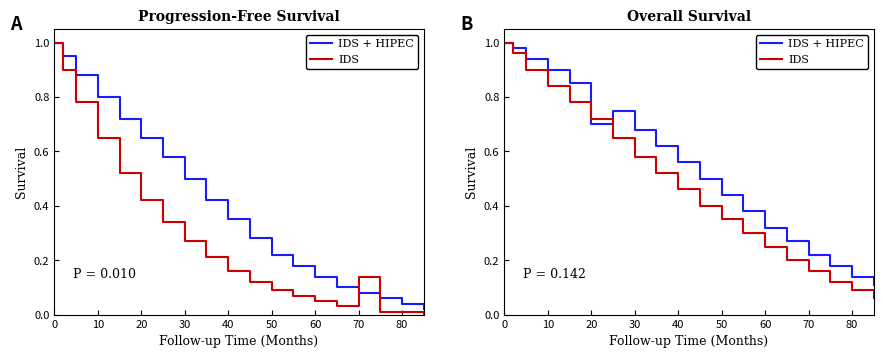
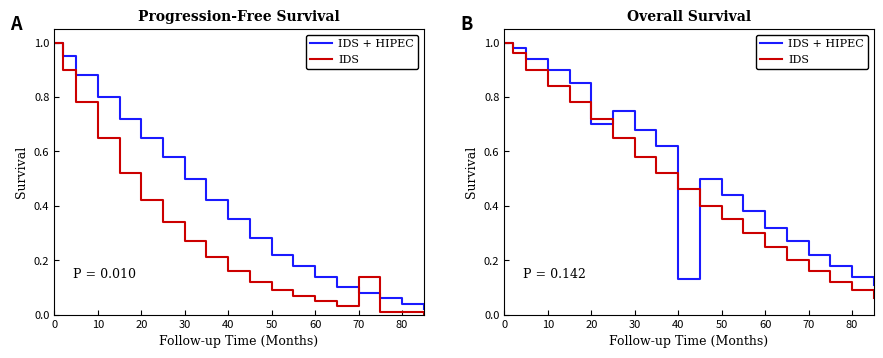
Overall Survival, IDS + HIPEC, 40: 0.56 -> 0.13
